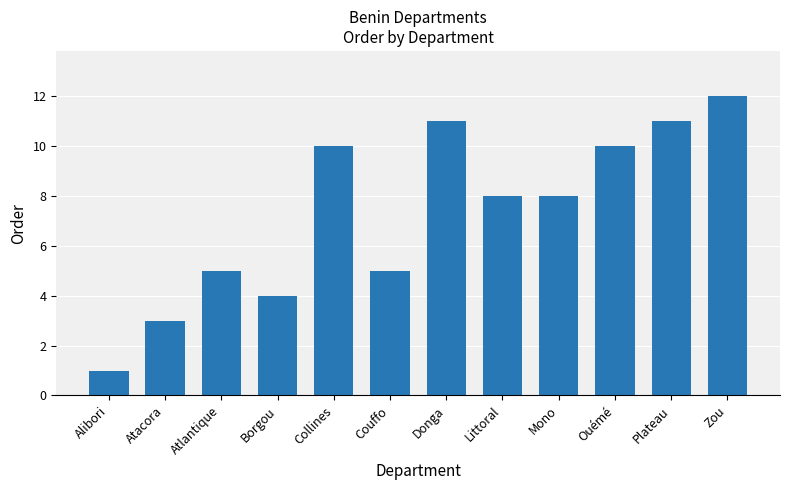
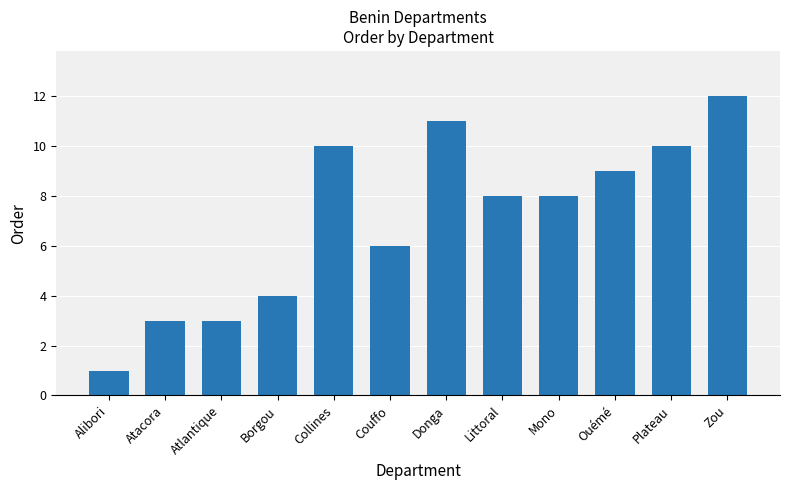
Atlantique: 5 -> 3
Couffo: 5 -> 6
Ouémé: 10 -> 9
Plateau: 11 -> 10
